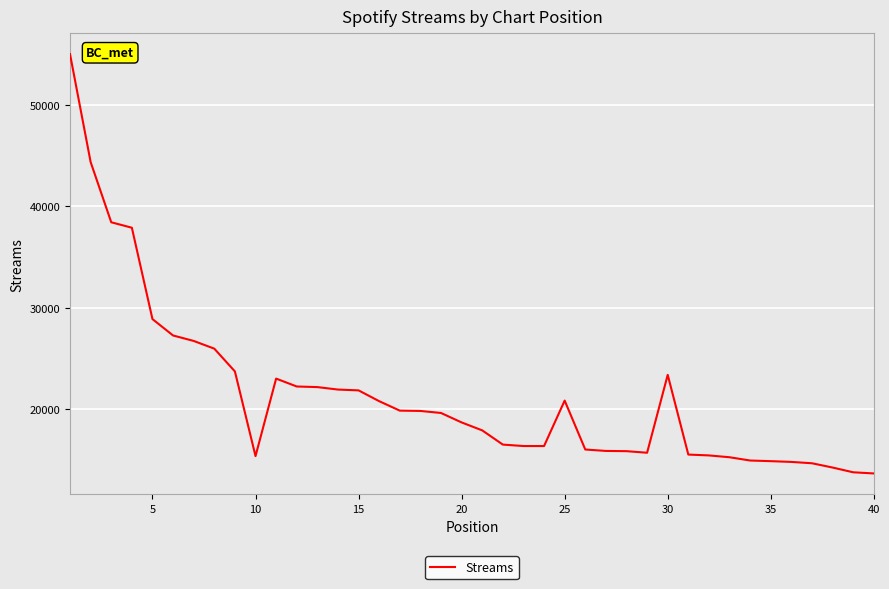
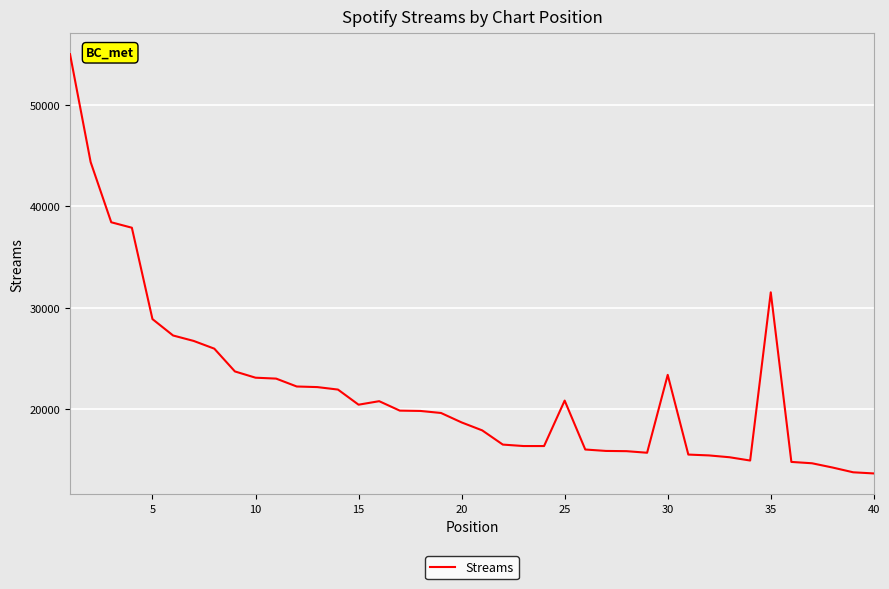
10: 15400 -> 23100
15: 21800 -> 20400
35: 14900 -> 31500
